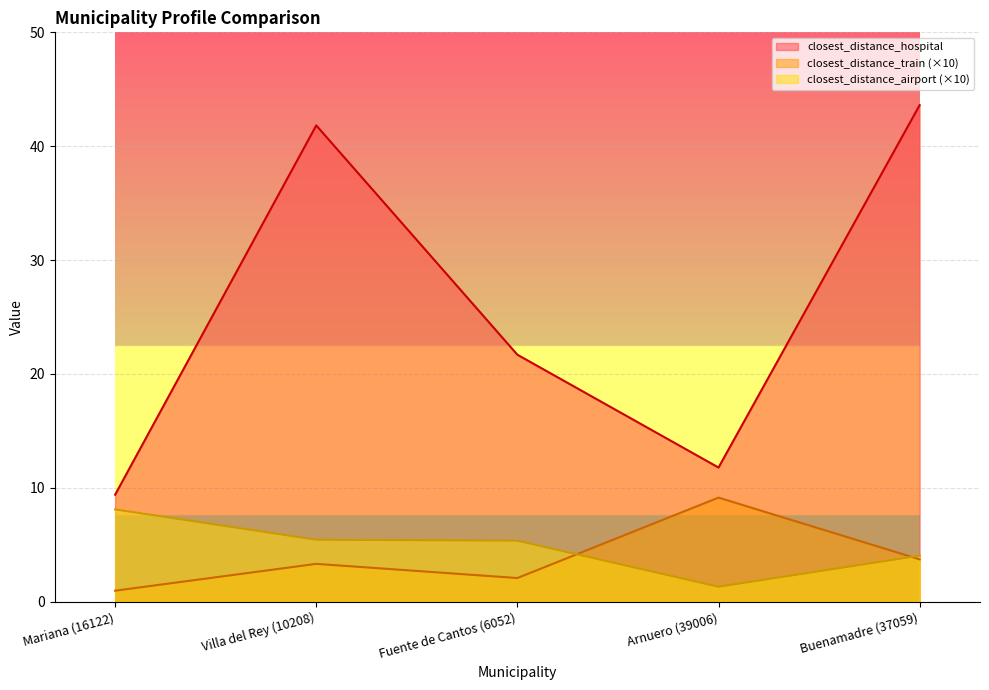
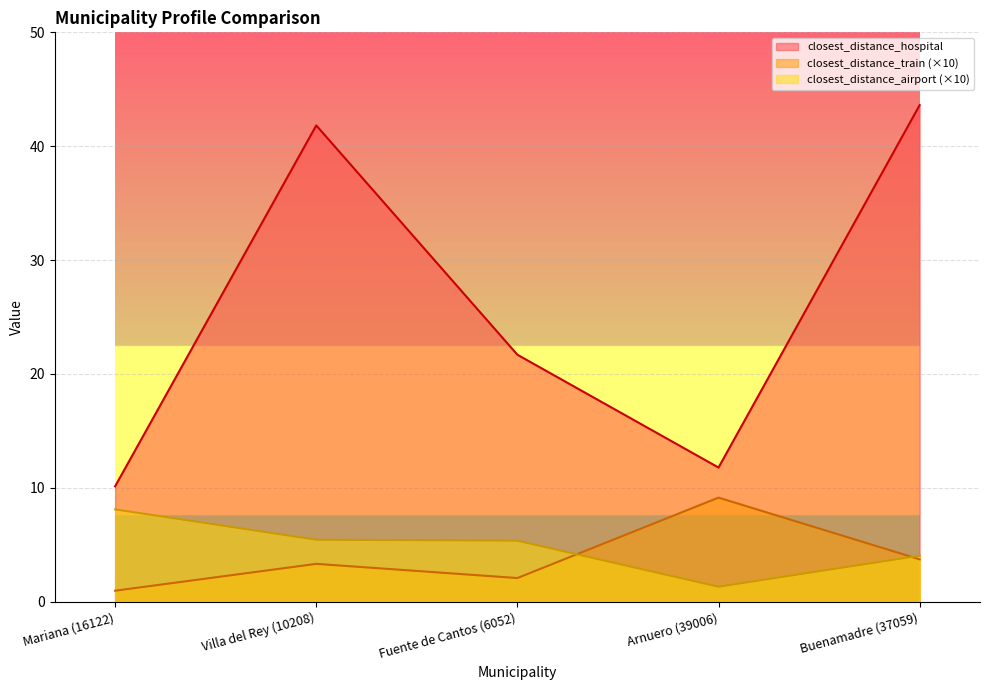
closest_distance_hospital, Mariana (16122): 9.4 -> 10.1
